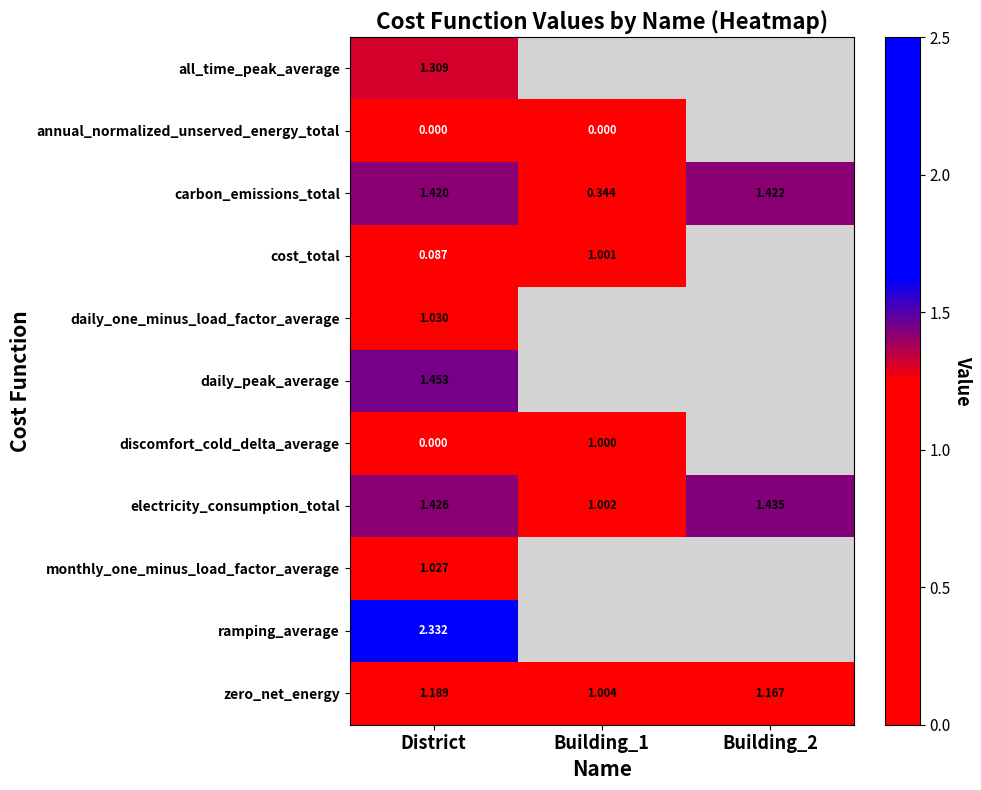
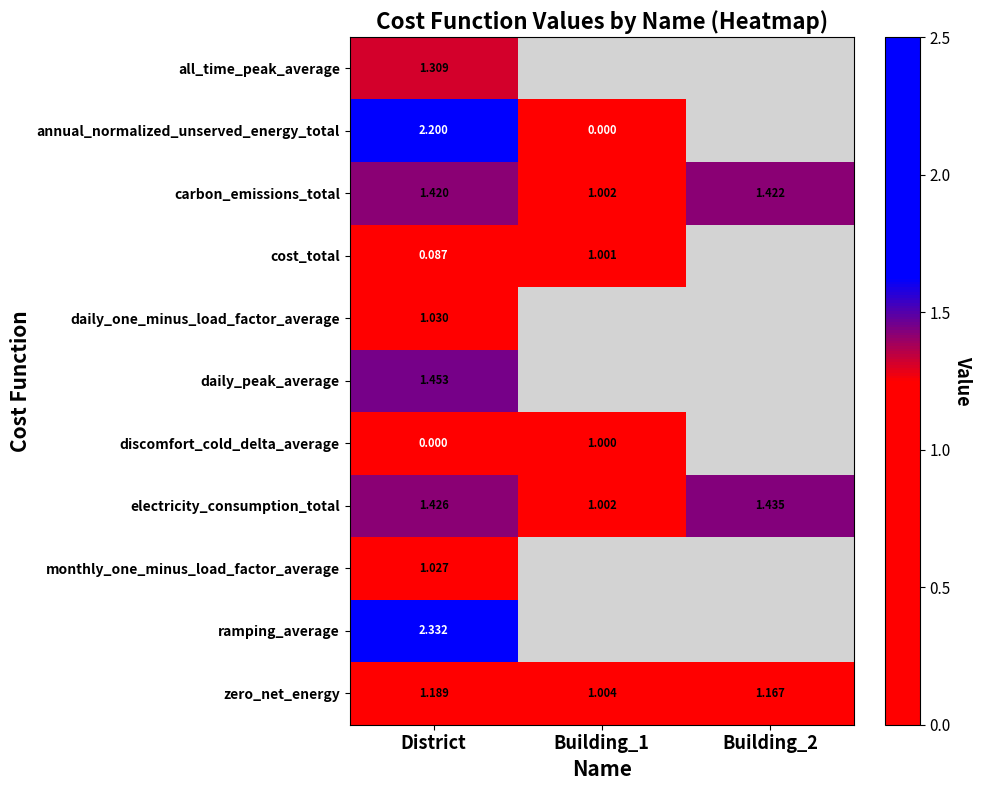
annual_normalized_unserved_energy_total, District: 0.000 -> 2.200
carbon_emissions_total, Building_1: 0.344 -> 1.002
